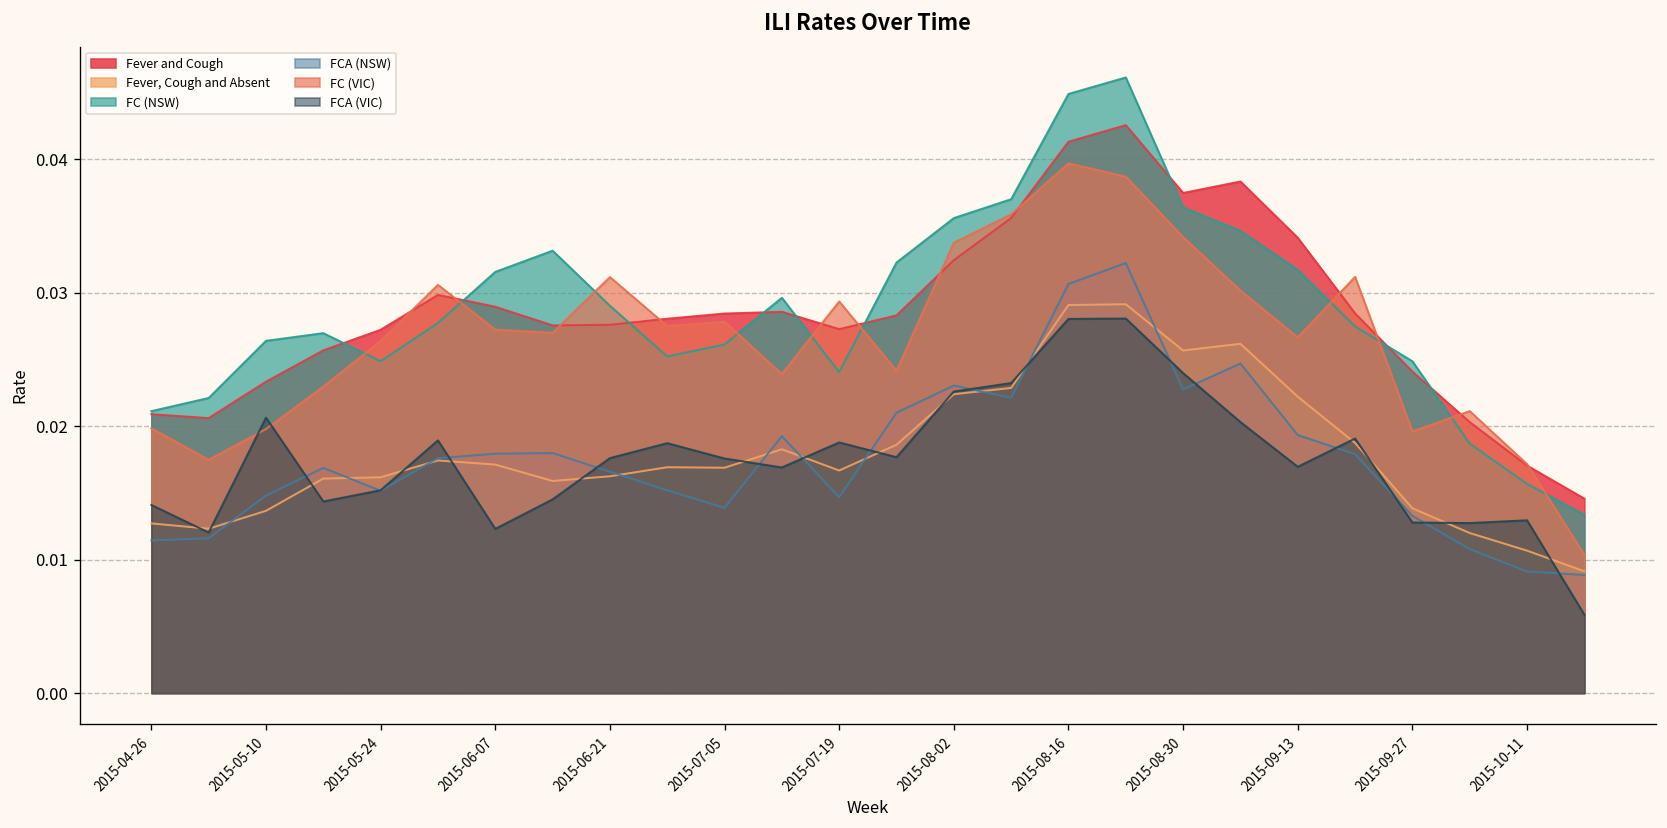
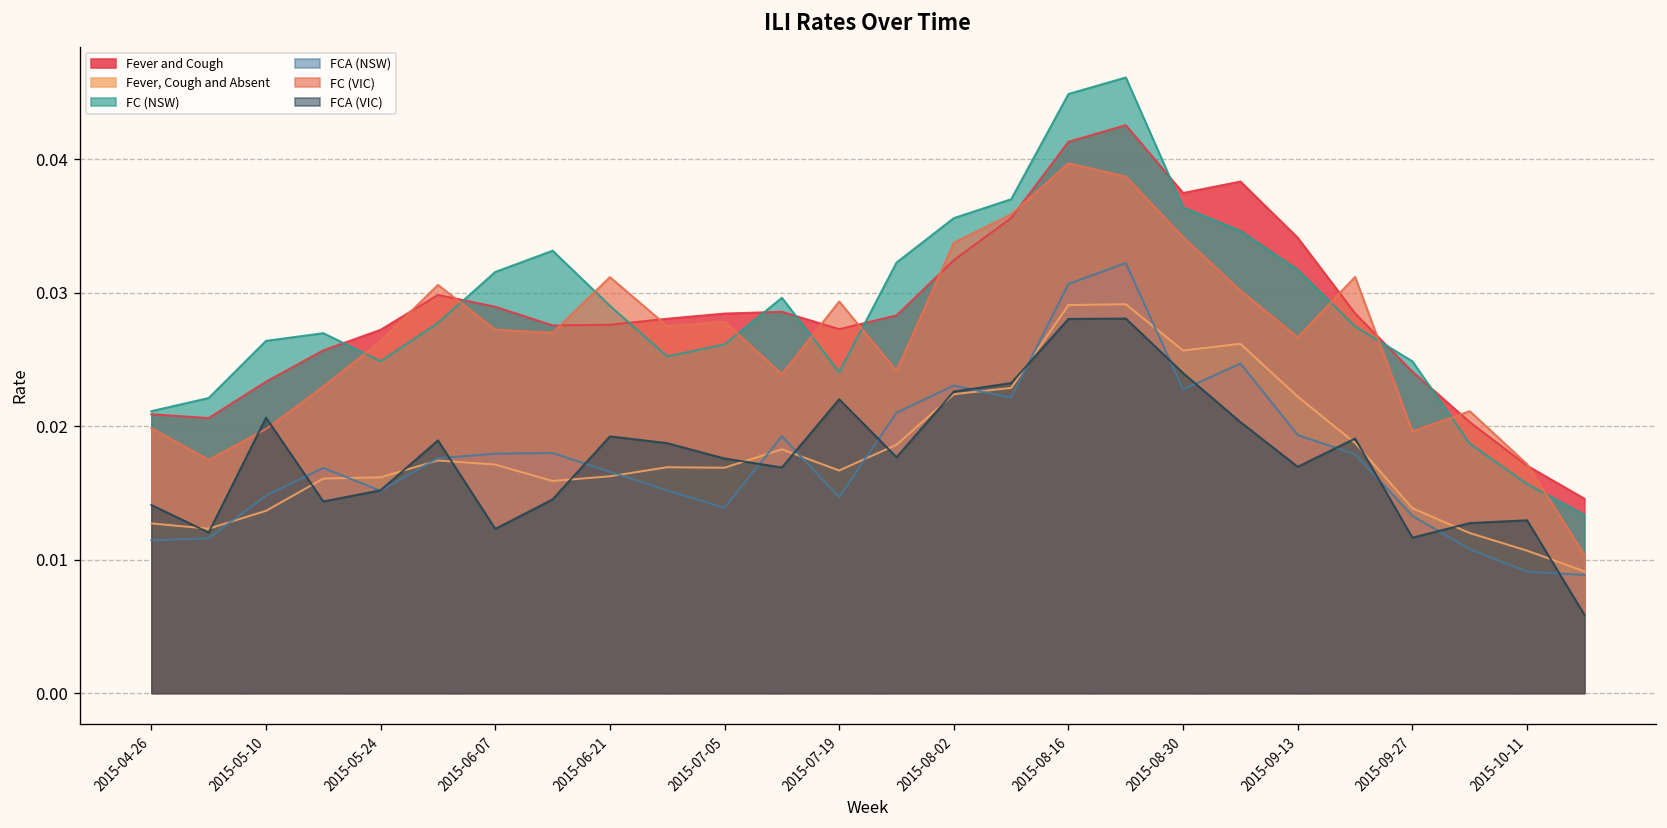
FCA (VIC), 2015-06-21: 0.0176 -> 0.0192
FCA (VIC), 2015-07-19: 0.0188 -> 0.0220
FCA (VIC), 2015-09-27: 0.0128 -> 0.0116
